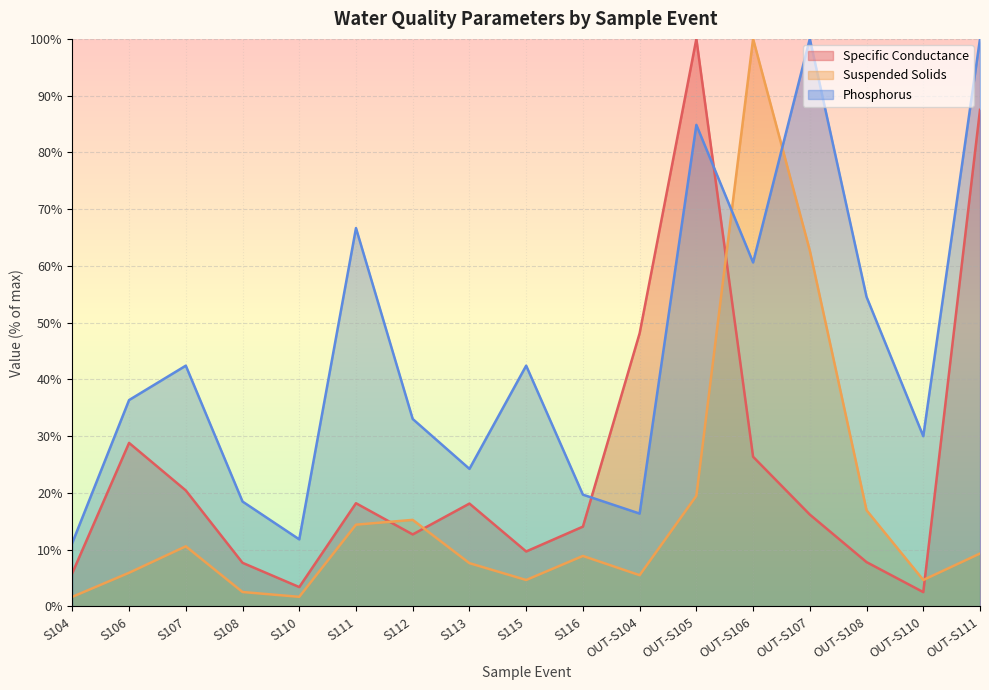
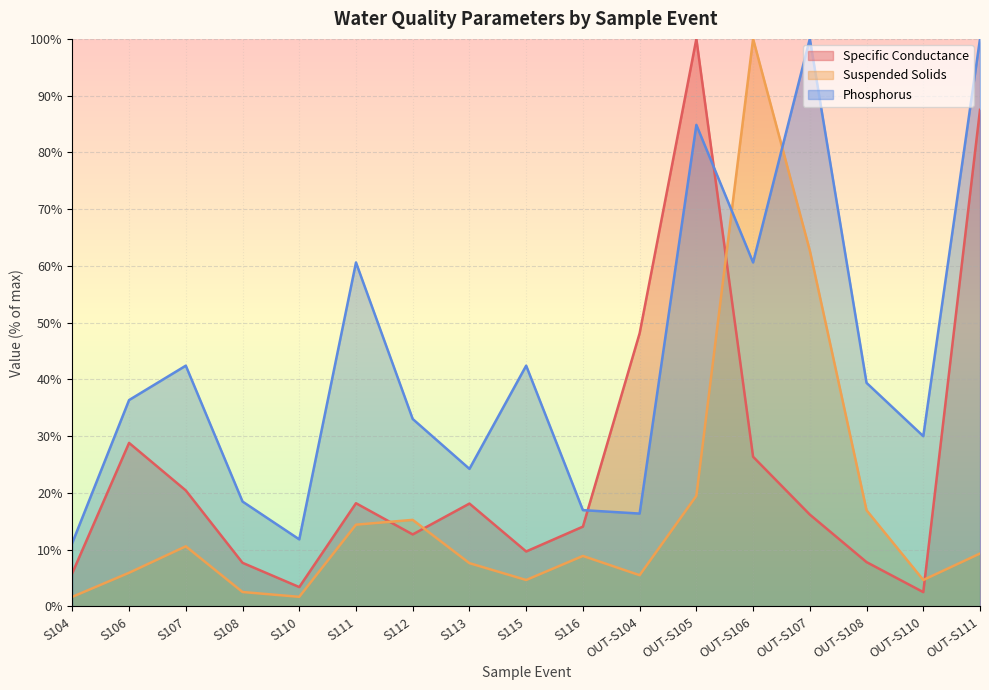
Phosphorus, S111: 67% -> 61%
Phosphorus, S116: 20% -> 17%
Phosphorus, OUT-S108: 55% -> 39%
